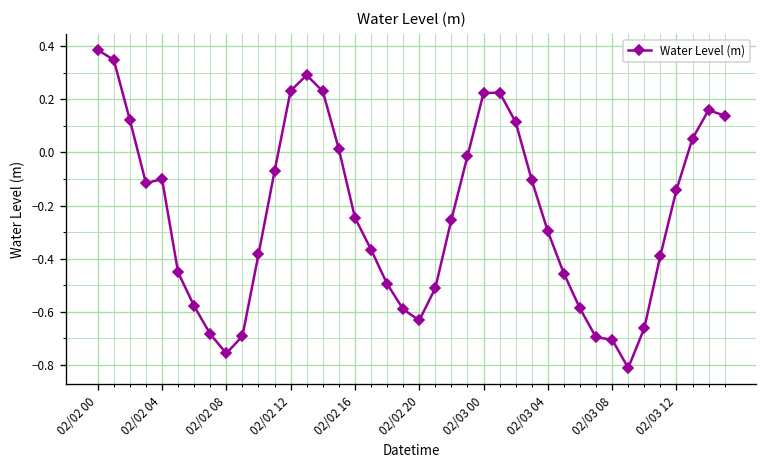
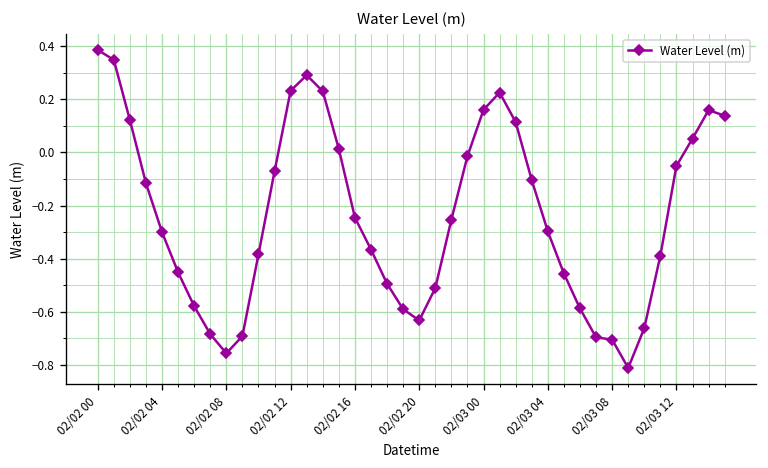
02/02 04: -0.10 -> -0.30
02/03 00: 0.22 -> 0.16
02/03 12: -0.14 -> -0.05
